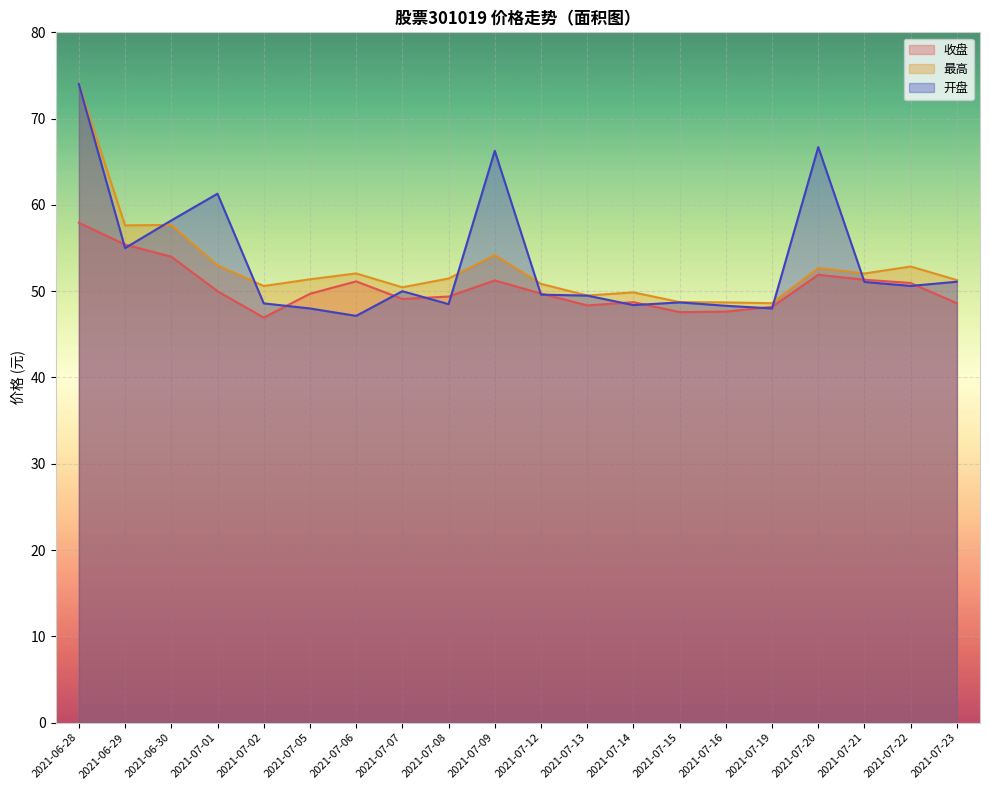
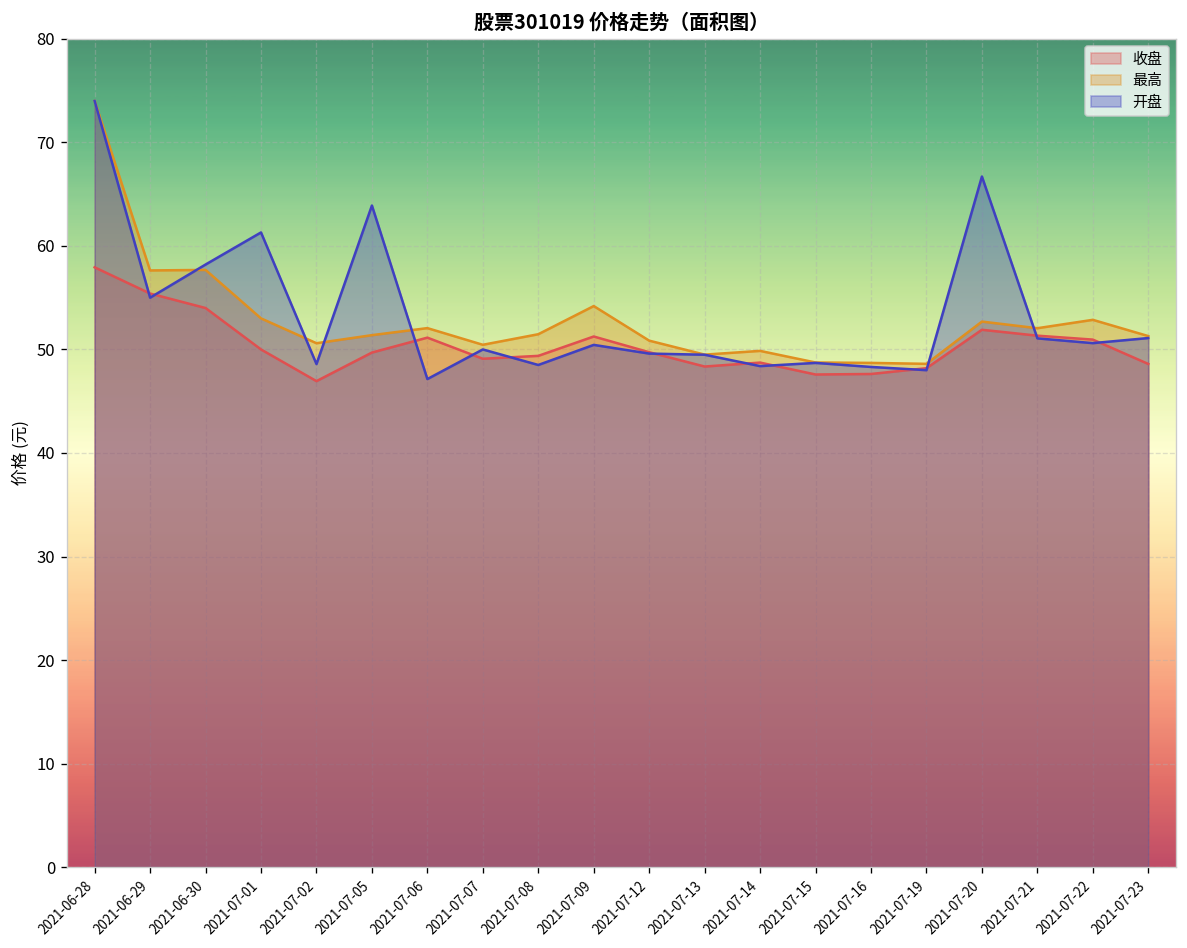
开盘, 2021-07-05: 48 -> 64
开盘, 2021-07-09: 66 -> 50
